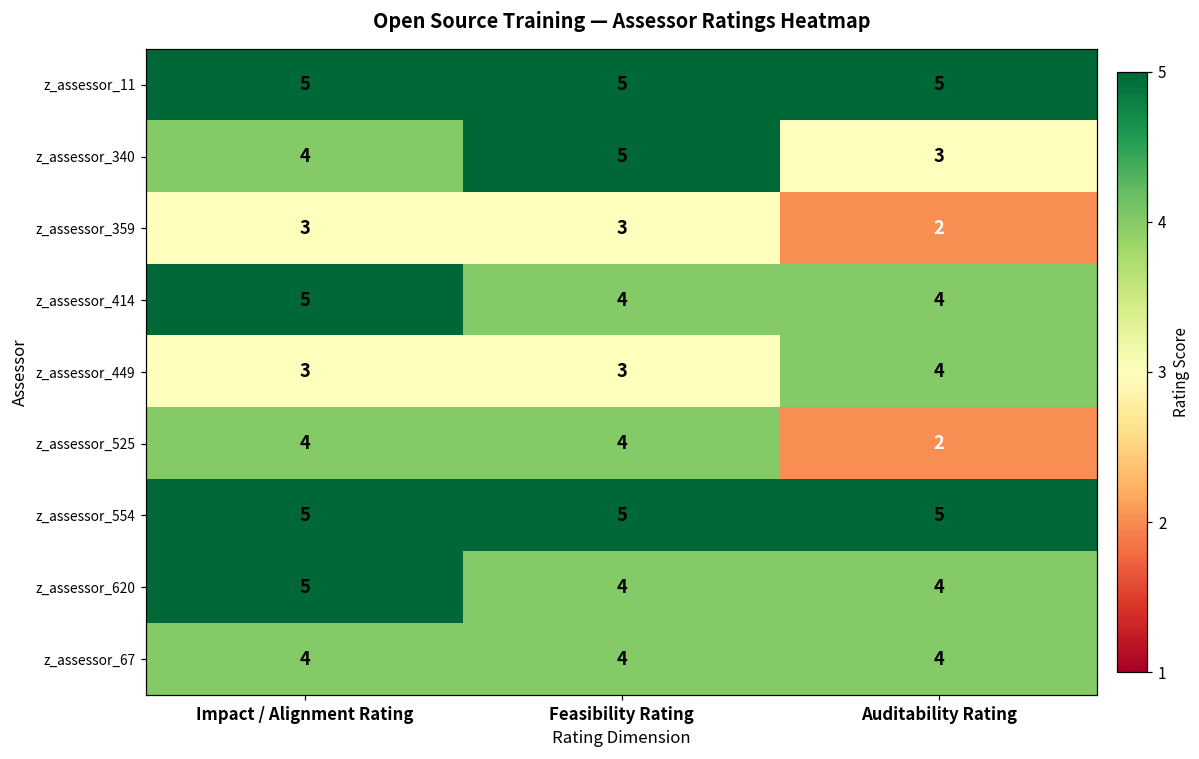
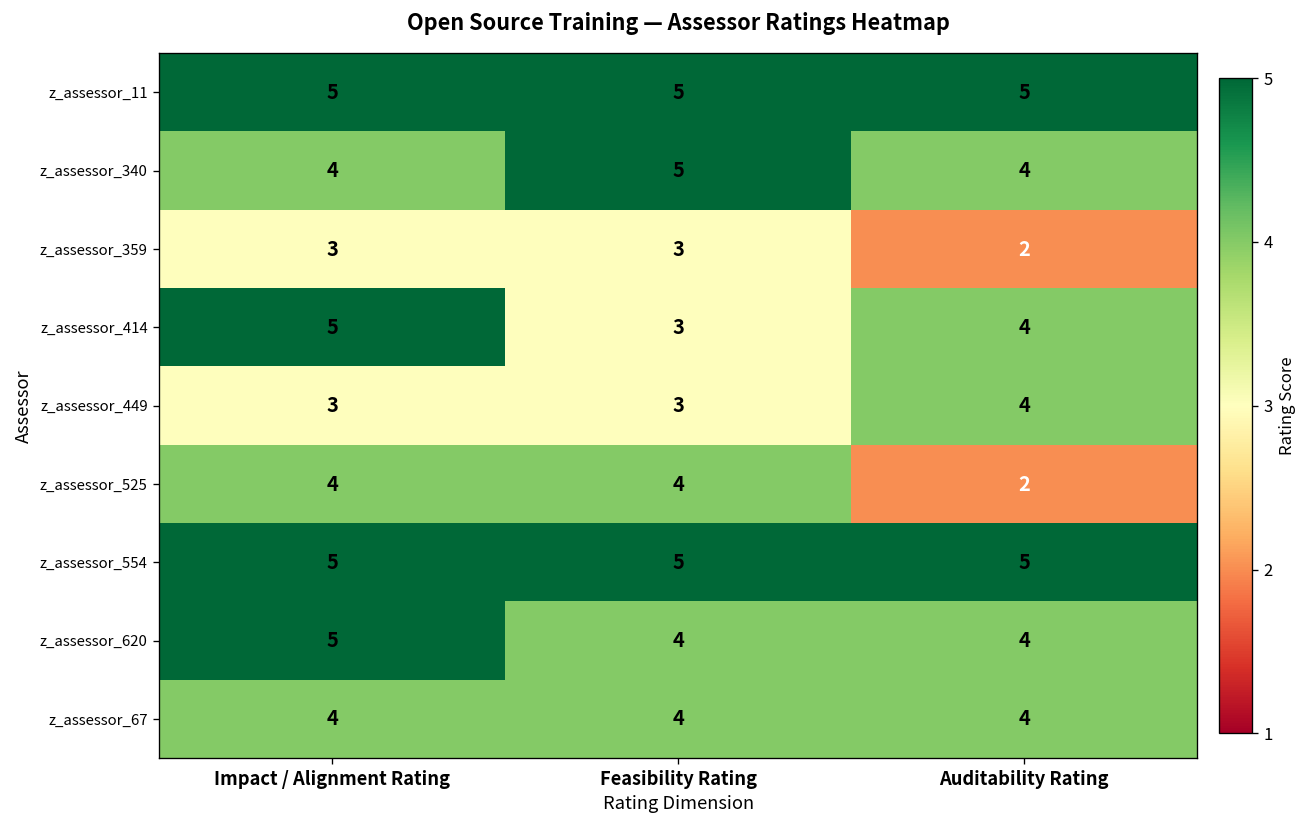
z_assessor_340, Auditability Rating: 3 -> 4
z_assessor_414, Feasibility Rating: 4 -> 3
